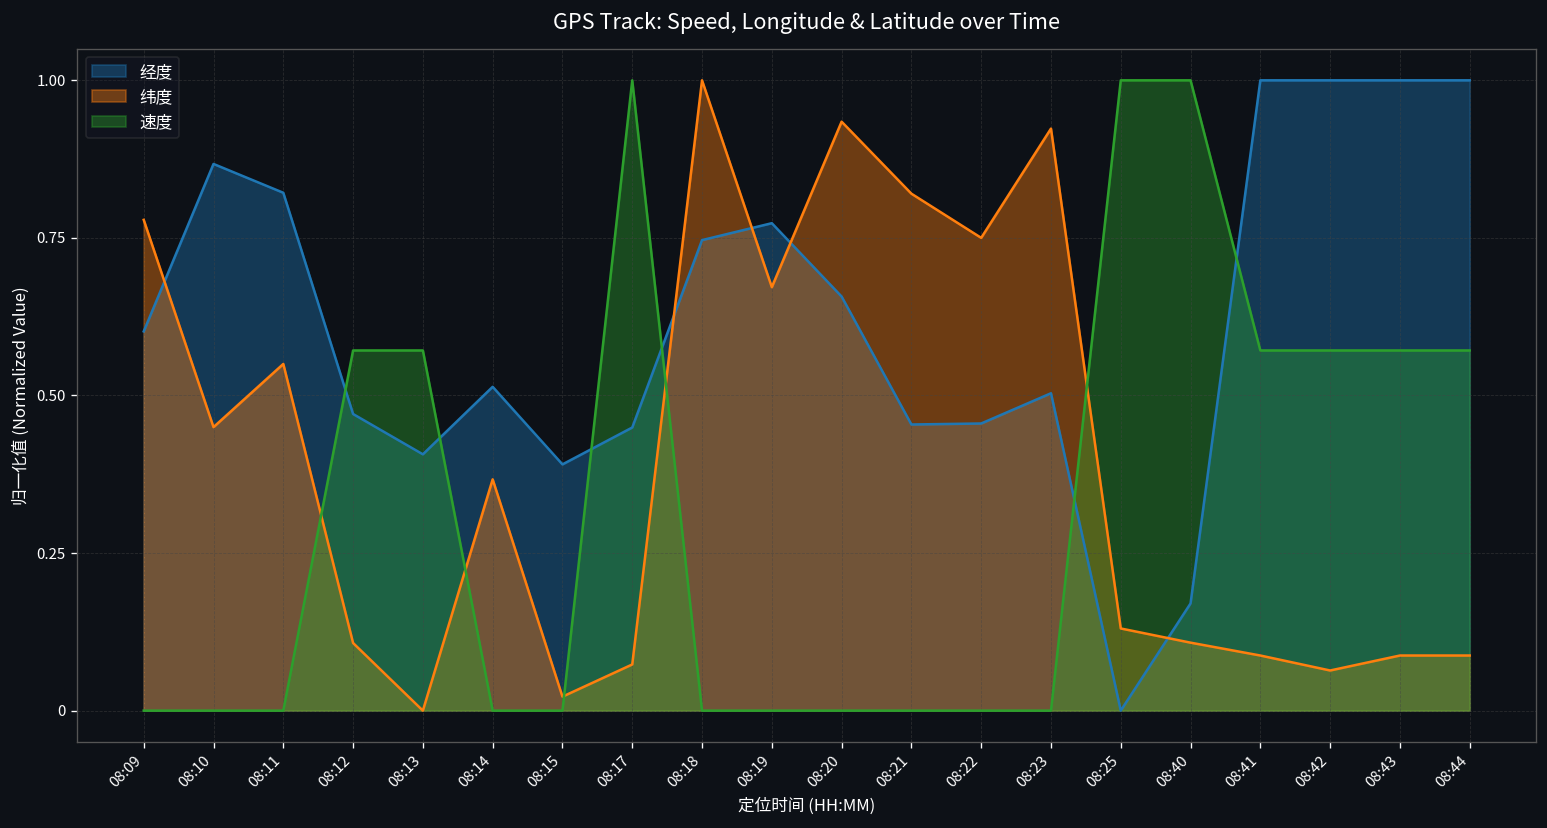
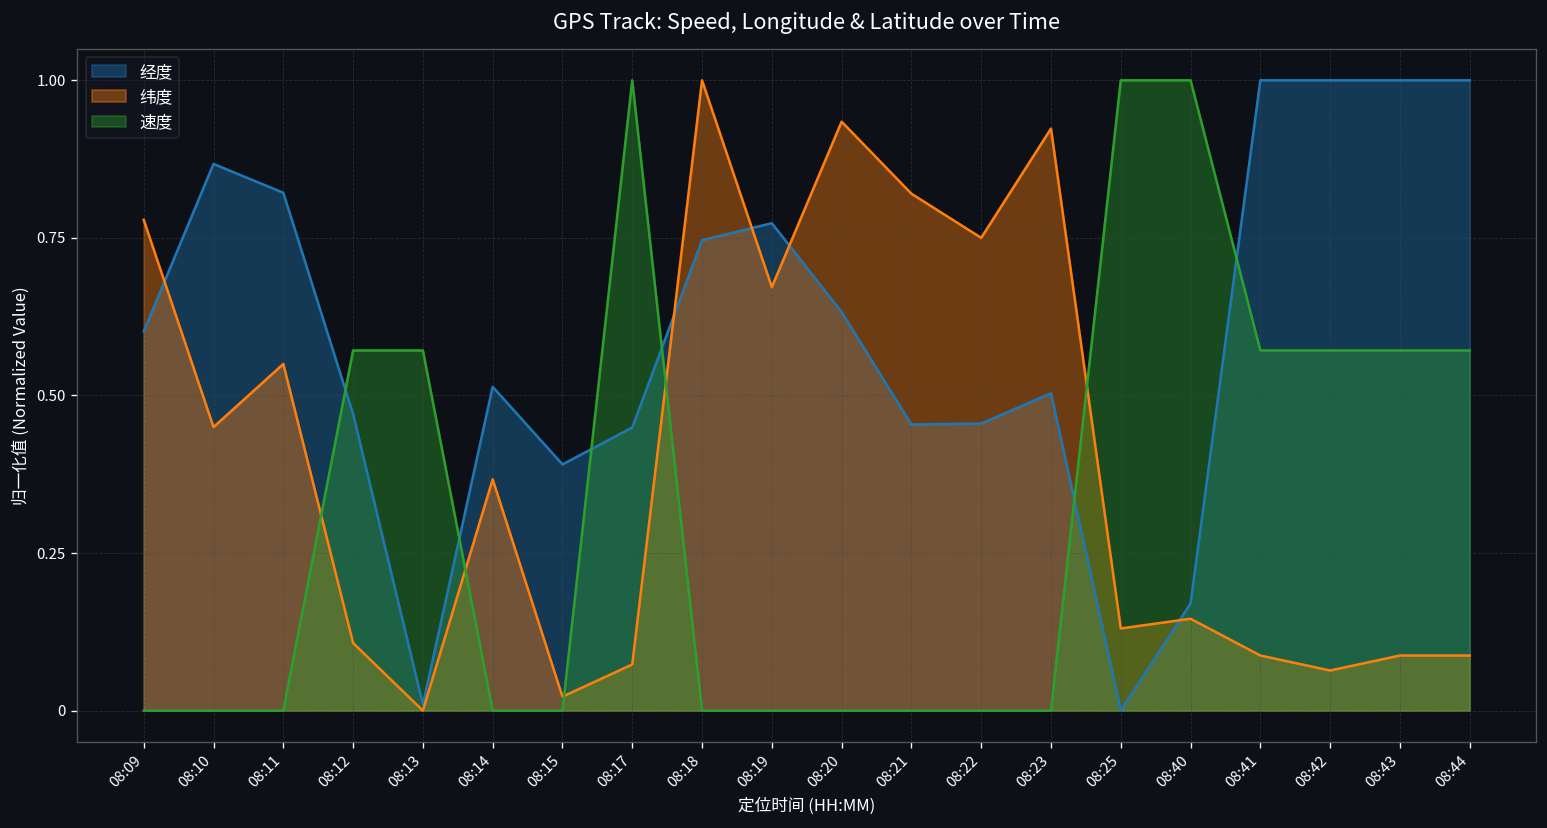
经度, 08:13: 0.41 -> 0.01
经度, 08:20: 0.66 -> 0.63
纬度, 08:40: 0.11 -> 0.15
